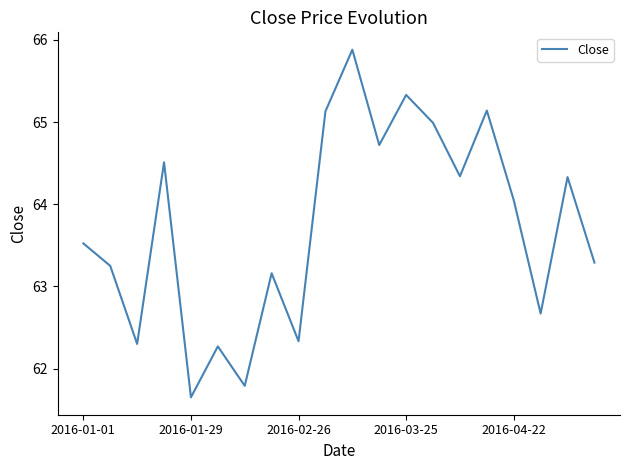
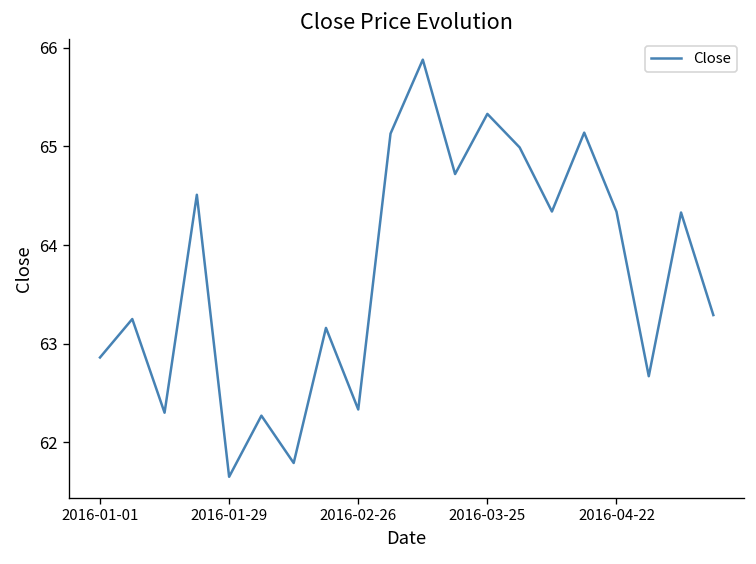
2016-01-01: 63.5 -> 62.9
2016-04-22: 64.1 -> 64.3
